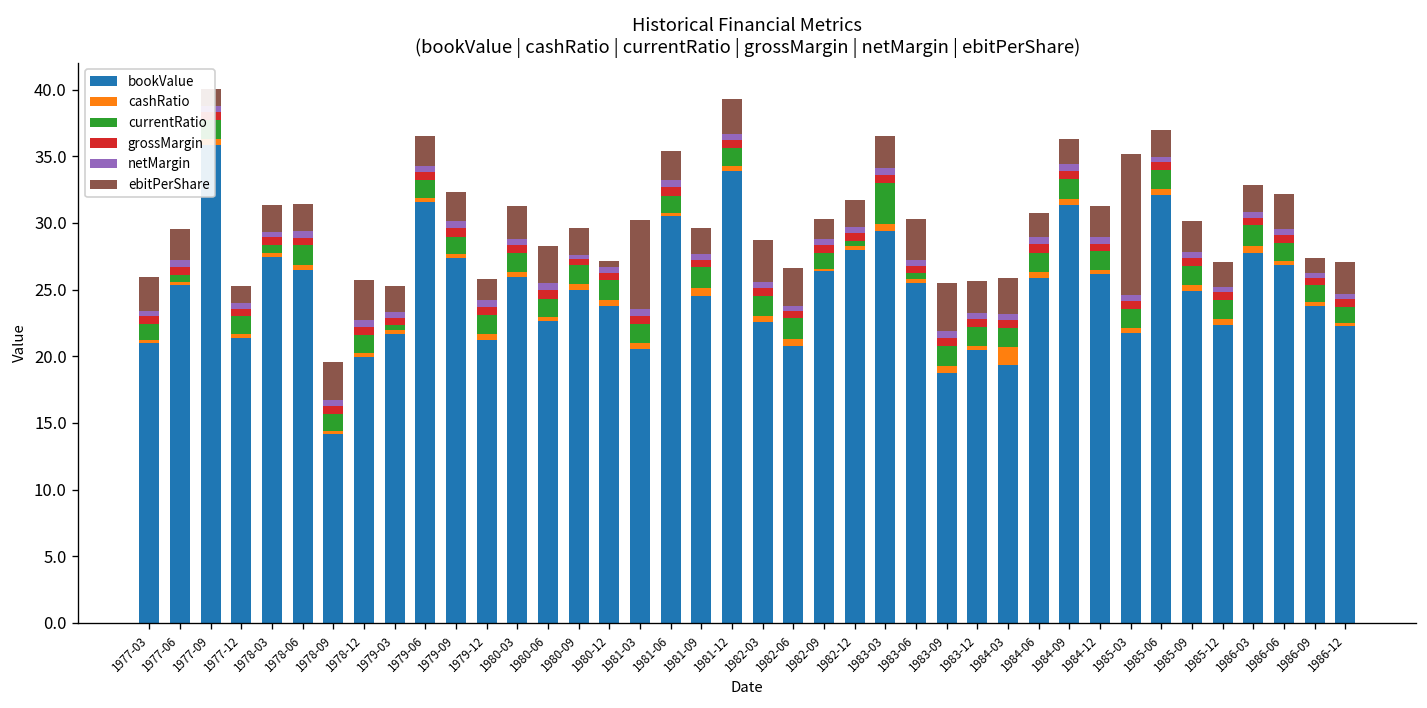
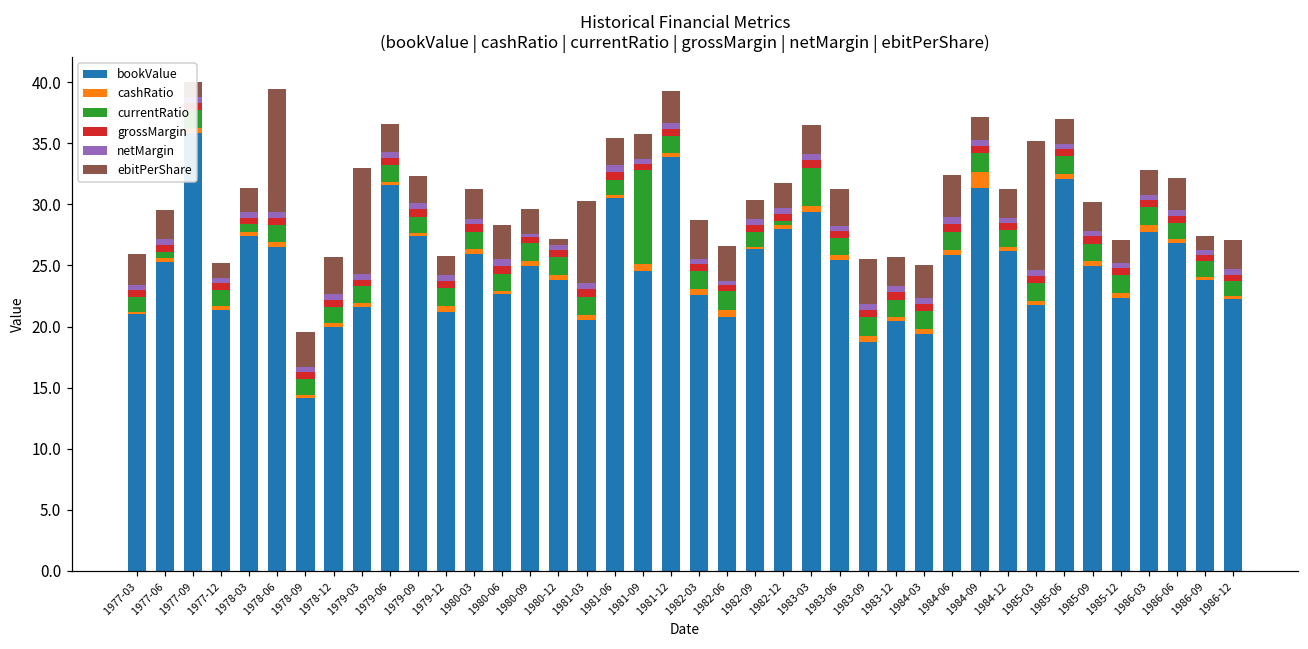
ebitPerShare, 1978-06: 2.1 -> 10.1
currentRatio, 1979-03: 0.4 -> 1.3
ebitPerShare, 1979-03: 1.9 -> 8.8
currentRatio, 1981-09: 1.6 -> 7.7
currentRatio, 1983-06: 0.4 -> 1.4
cashRatio, 1984-03: 1.3 -> 0.4
ebitPerShare, 1984-06: 1.8 -> 3.4
cashRatio, 1984-09: 0.5 -> 1.3
